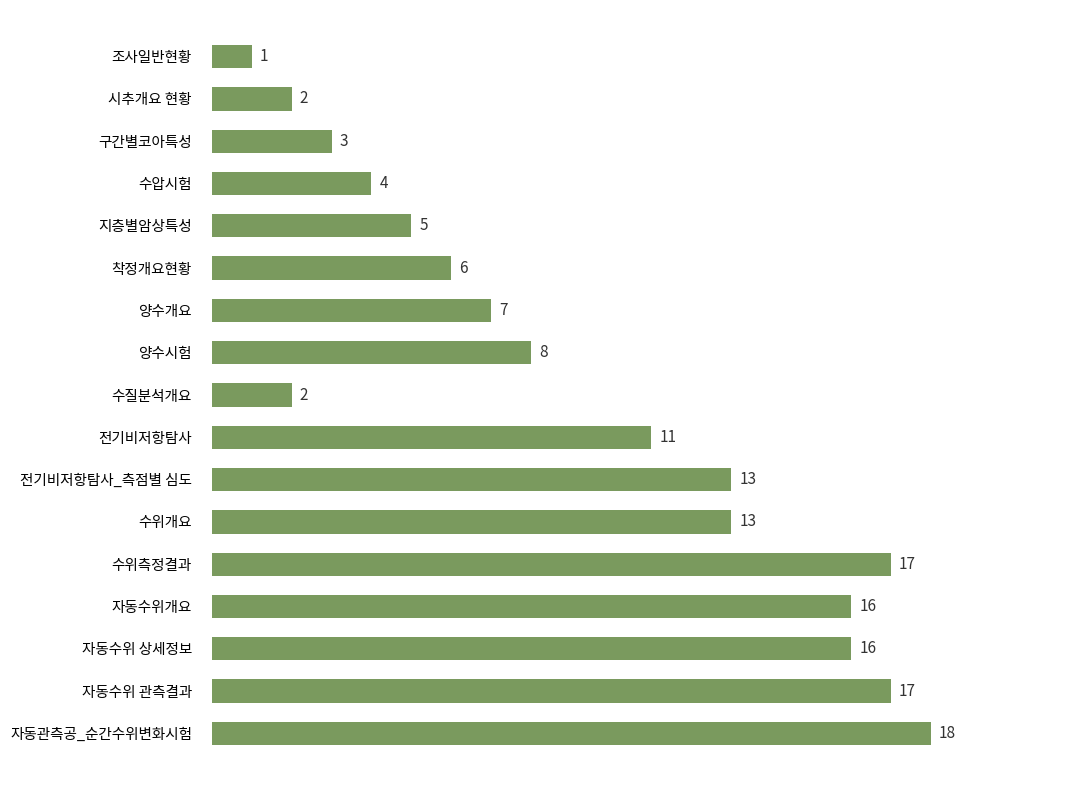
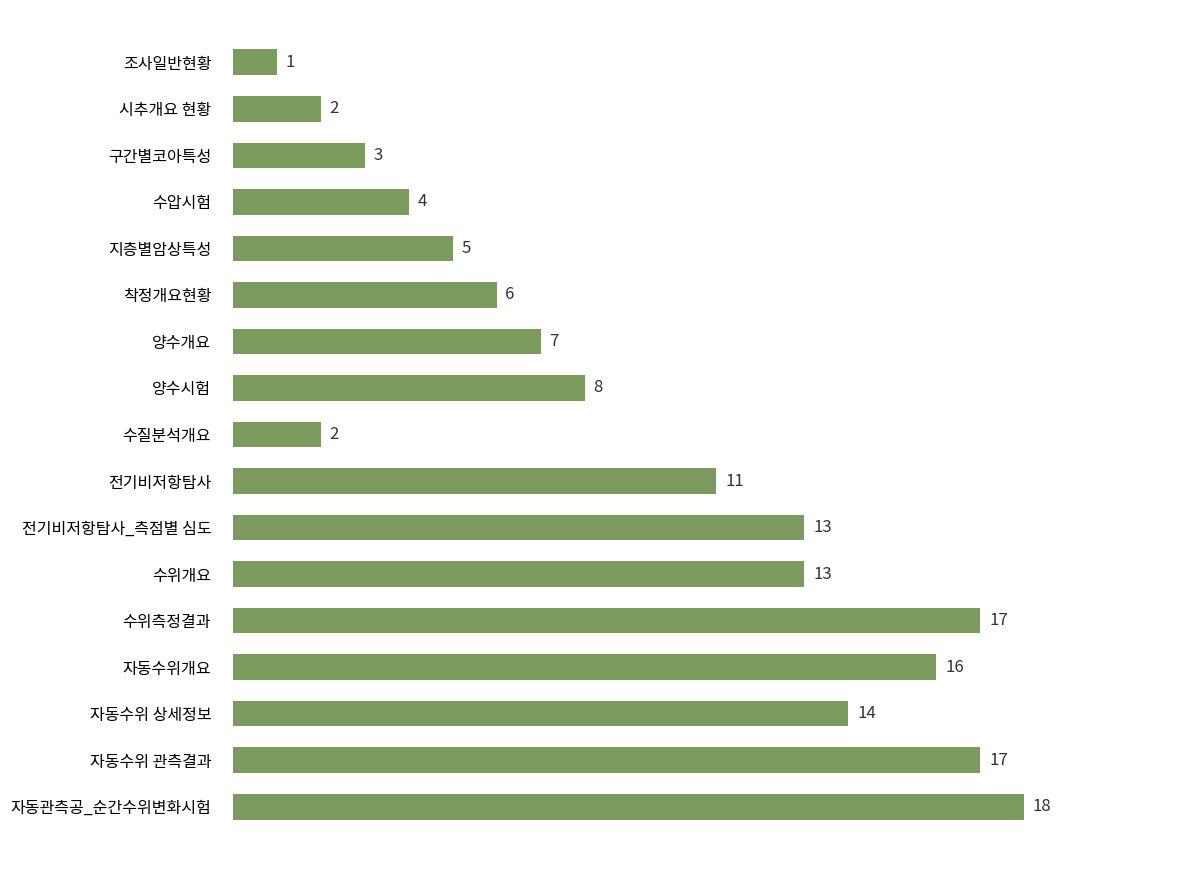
자동수위 상세정보: 16 -> 14
